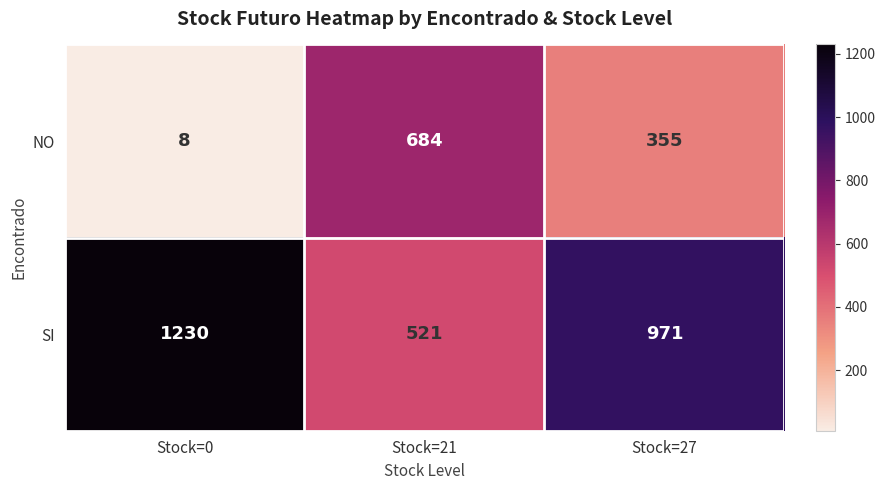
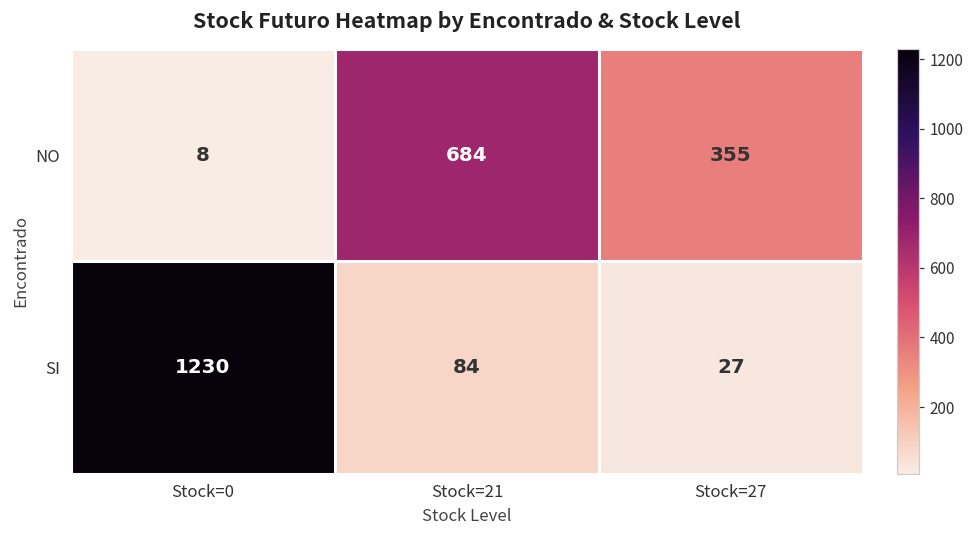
SI, Stock=21: 521 -> 84
SI, Stock=27: 971 -> 27
